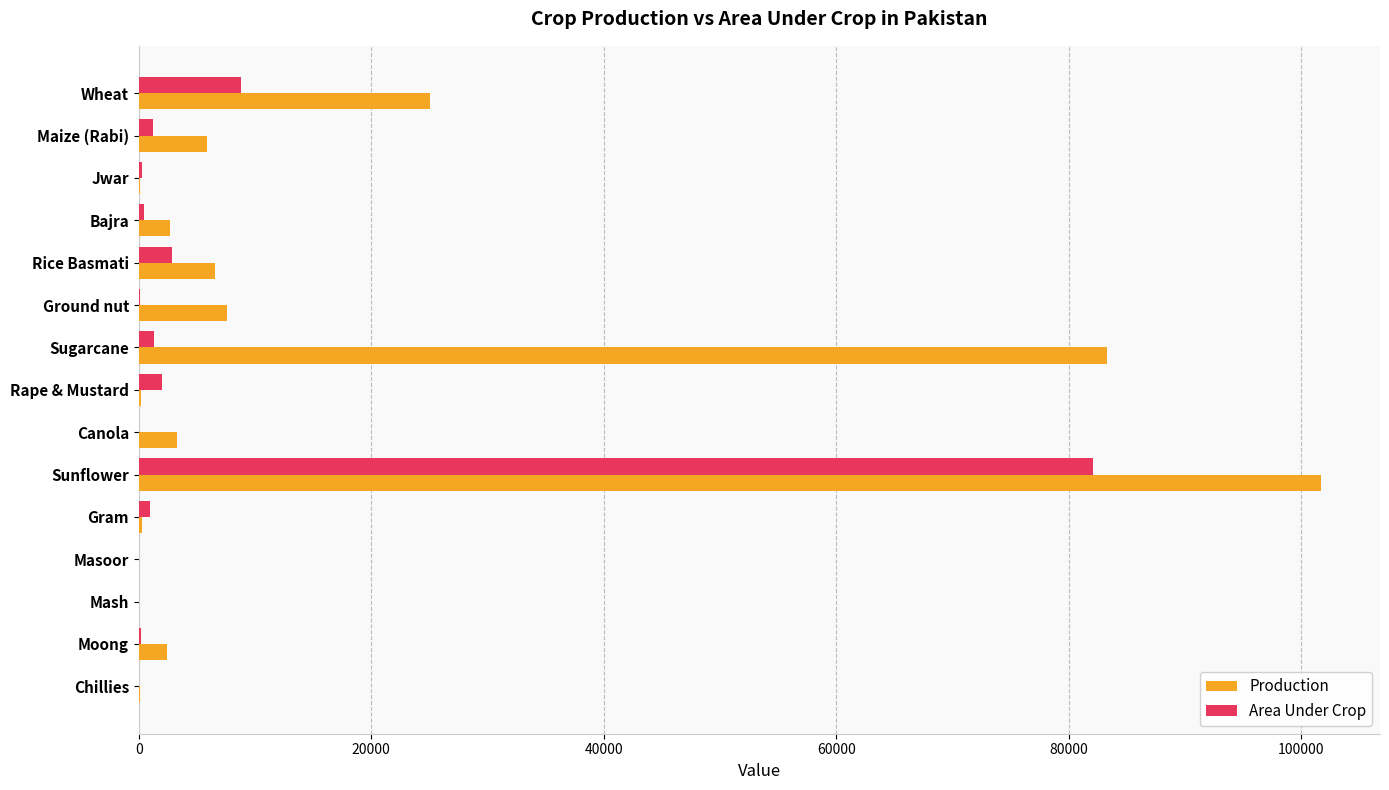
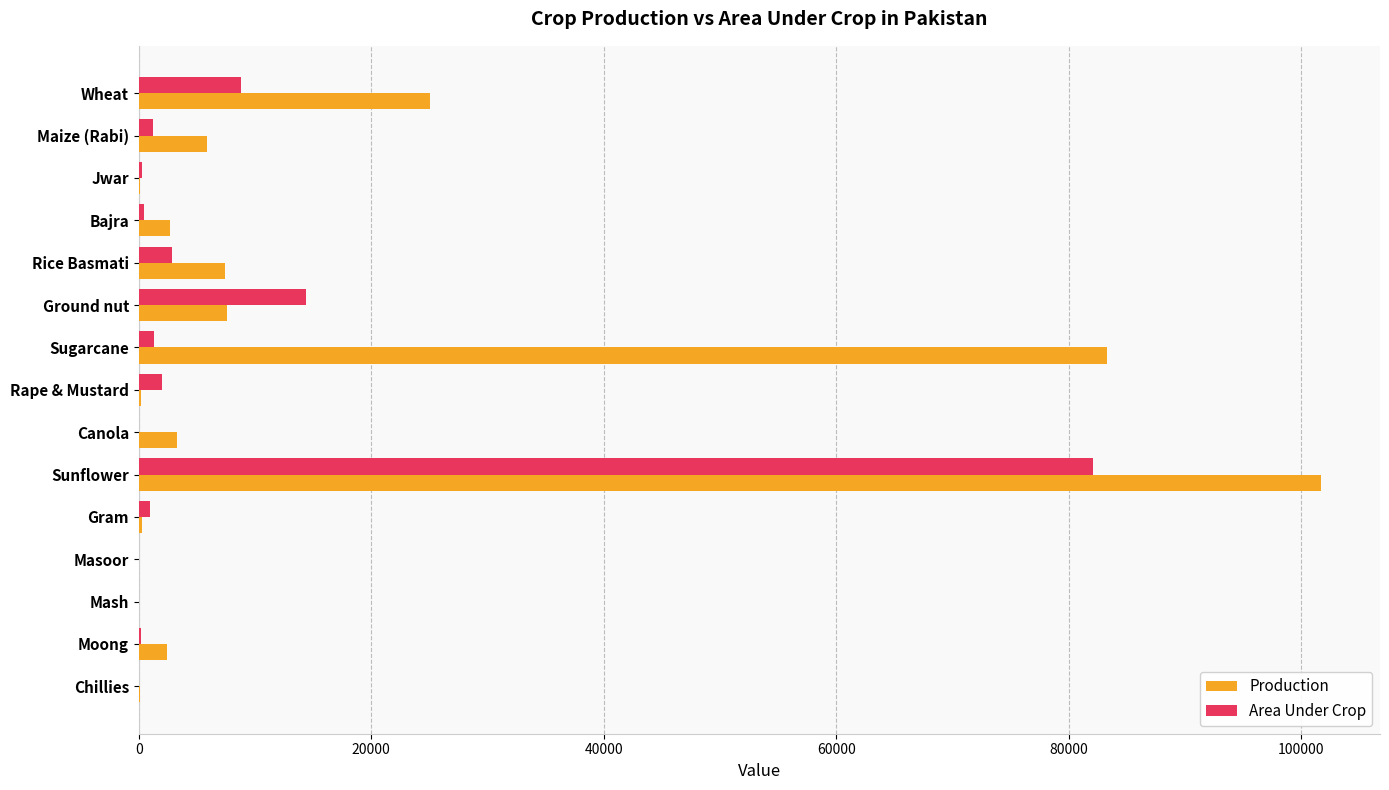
Production, Rice Basmati: 6600 -> 7400
Area Under Crop, Ground nut: 100 -> 14400
